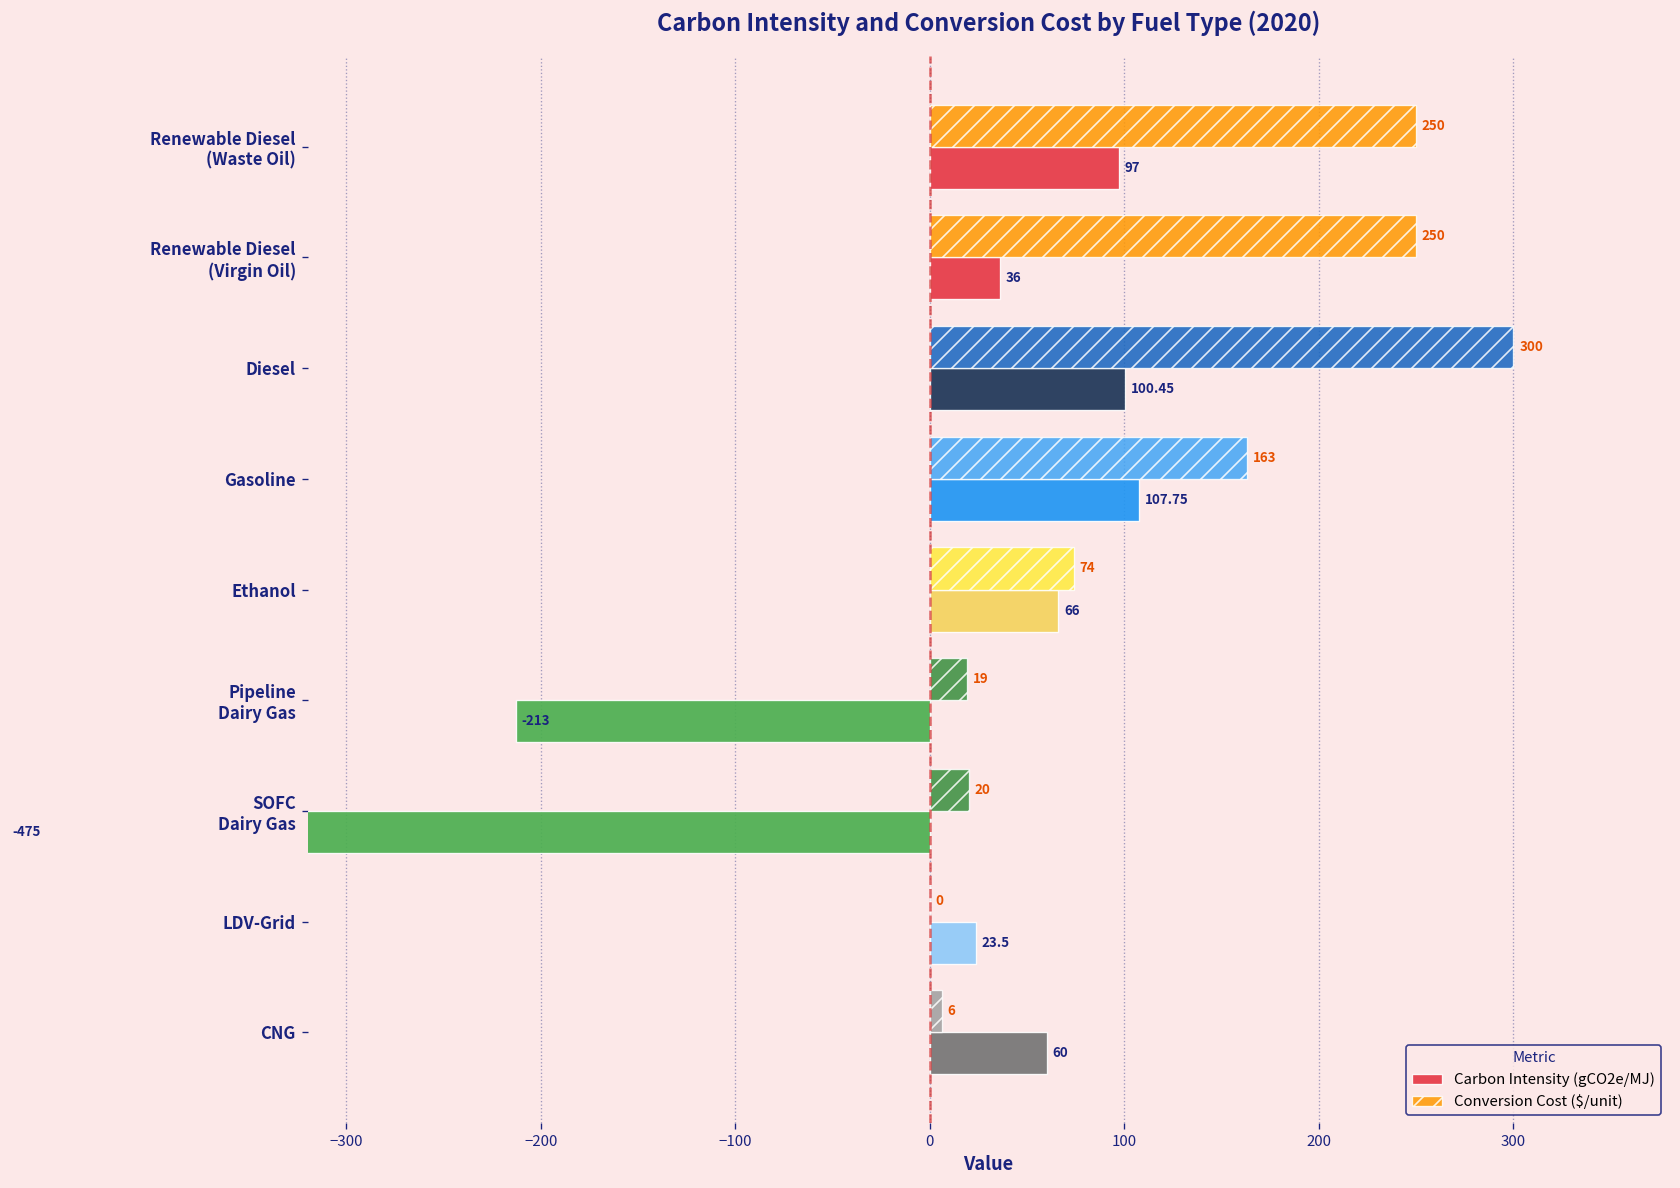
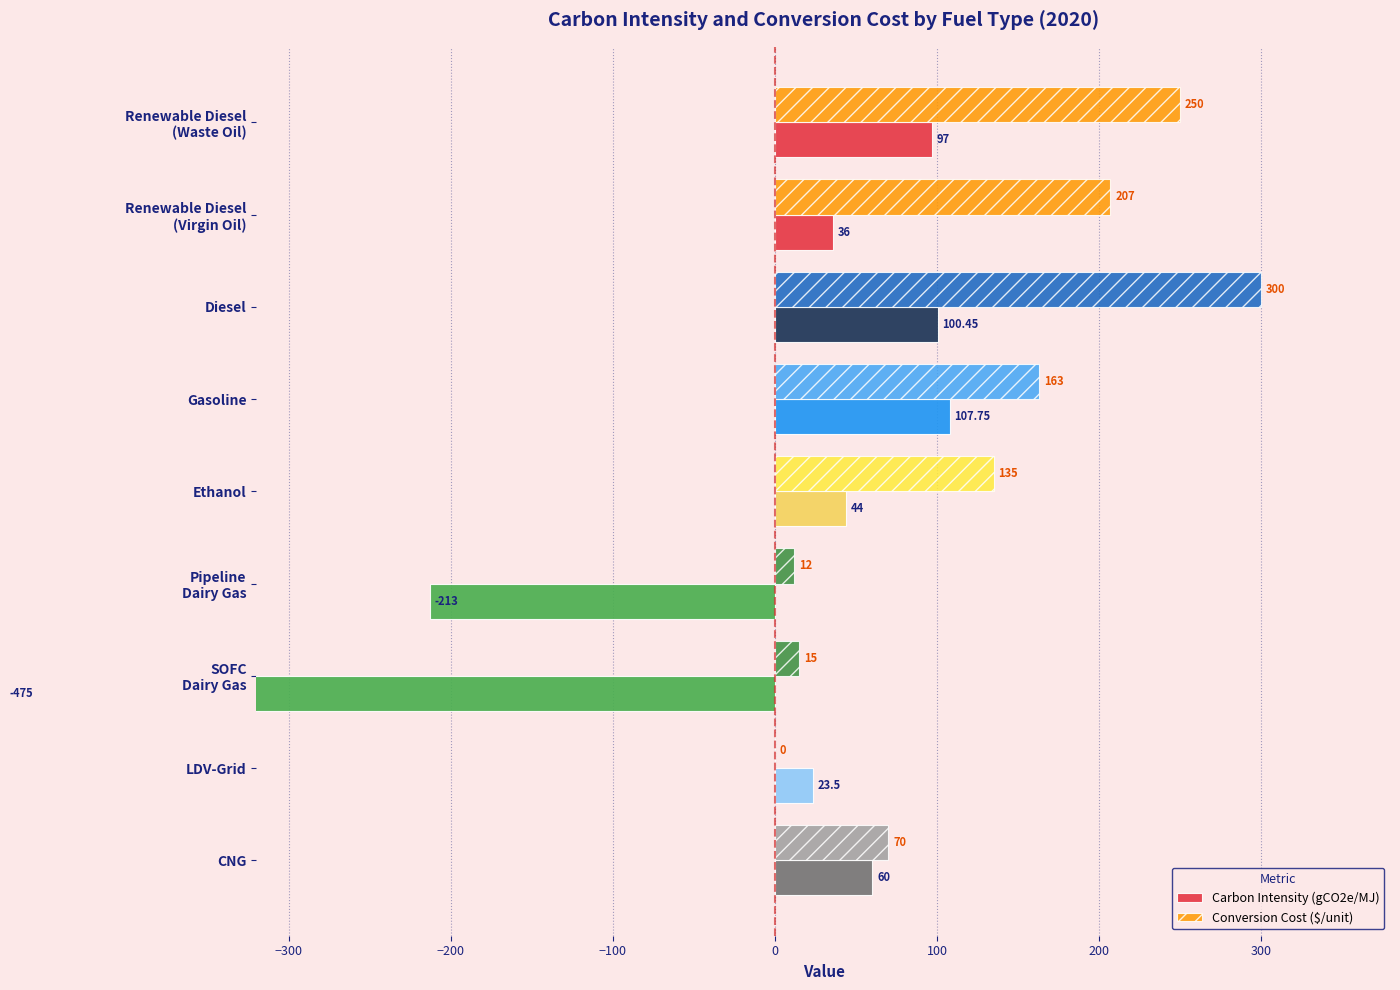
Conversion Cost ($/unit), Renewable Diesel (Virgin Oil): 250 -> 207
Conversion Cost ($/unit), Ethanol: 74 -> 135
Carbon Intensity (gCO2e/MJ), Ethanol: 66 -> 44
Conversion Cost ($/unit), Pipeline Dairy Gas: 19 -> 12
Conversion Cost ($/unit), SOFC Dairy Gas: 20 -> 15
Conversion Cost ($/unit), CNG: 6 -> 70
